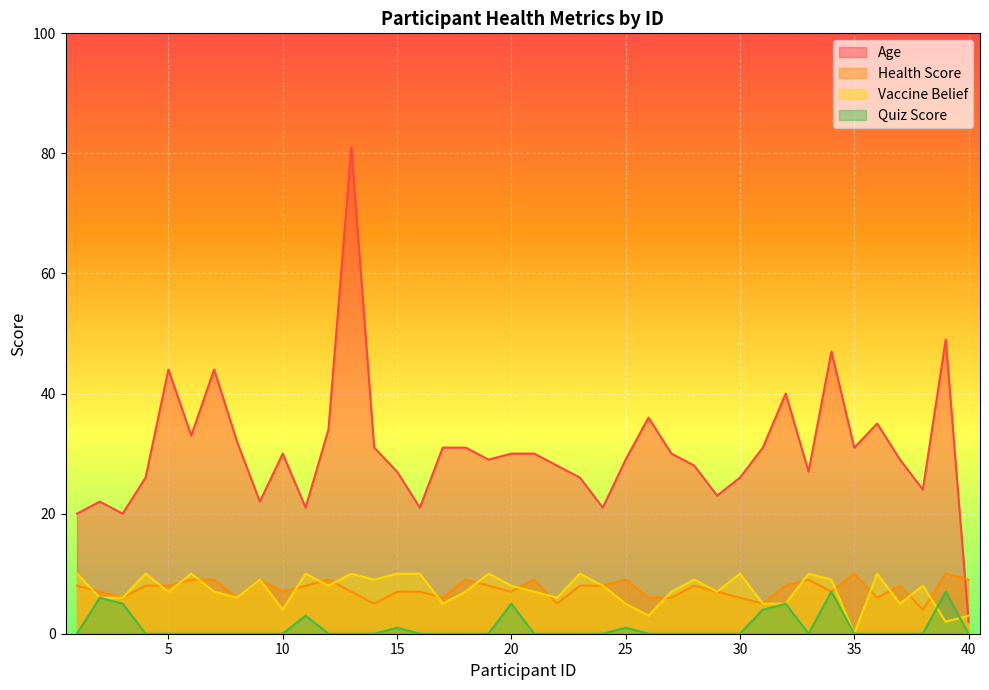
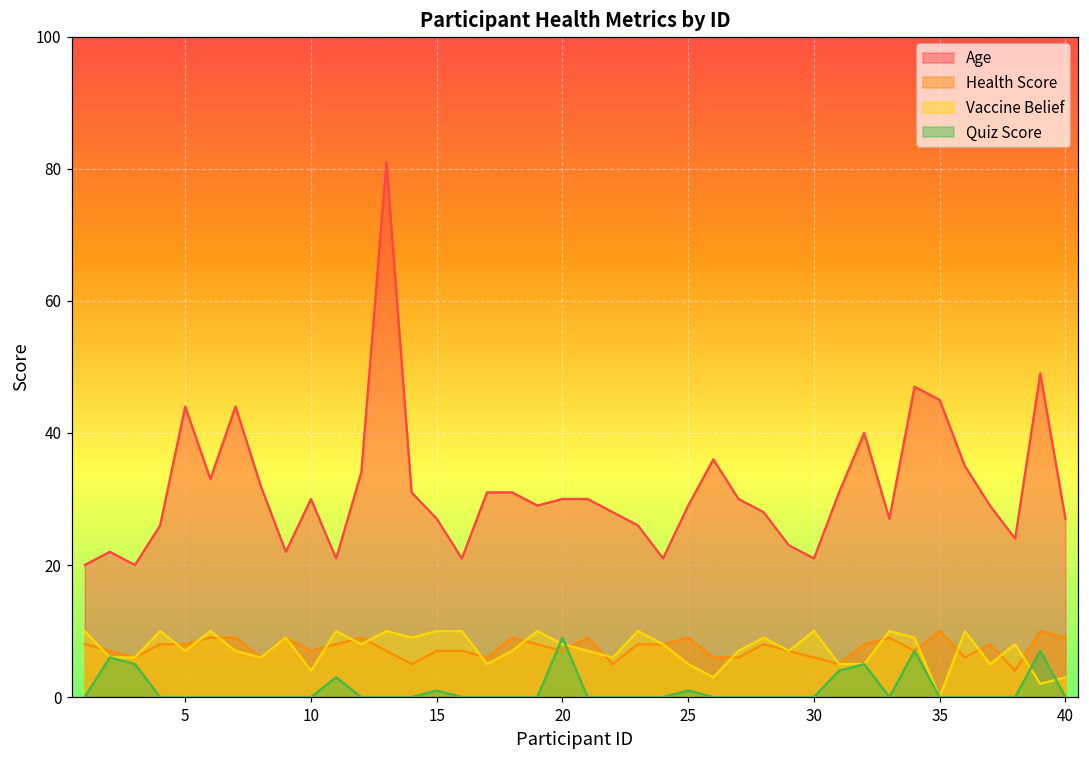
Quiz Score, 20: 5 -> 9
Age, 30: 26 -> 21
Age, 35: 31 -> 45
Age, 40: 2 -> 27
